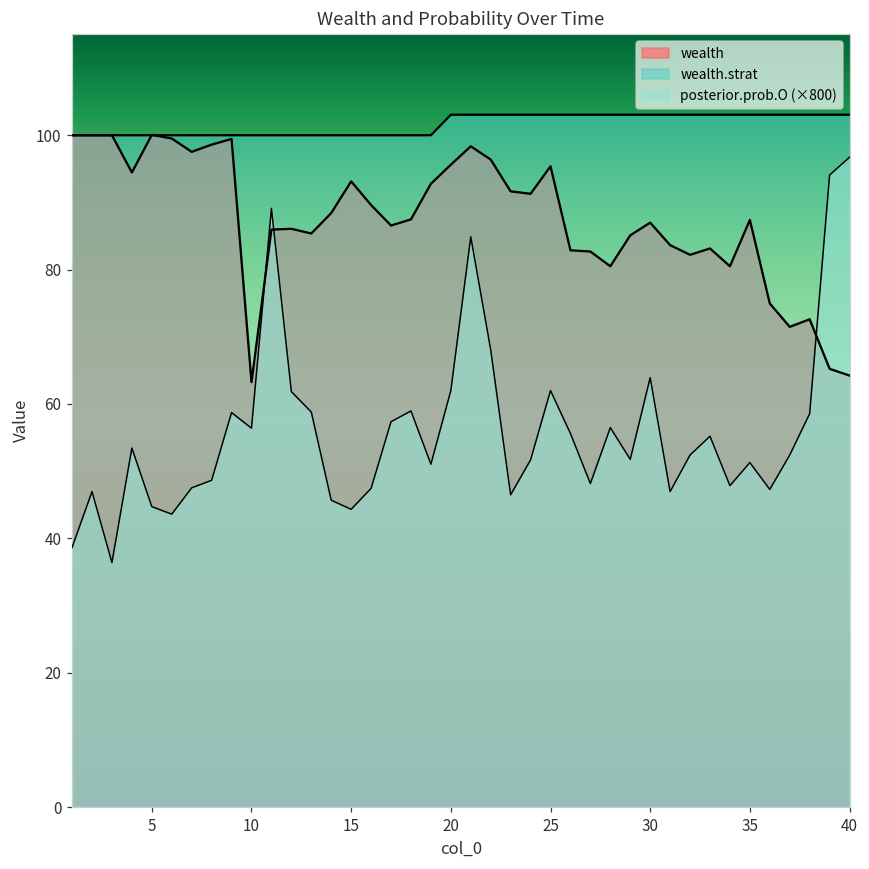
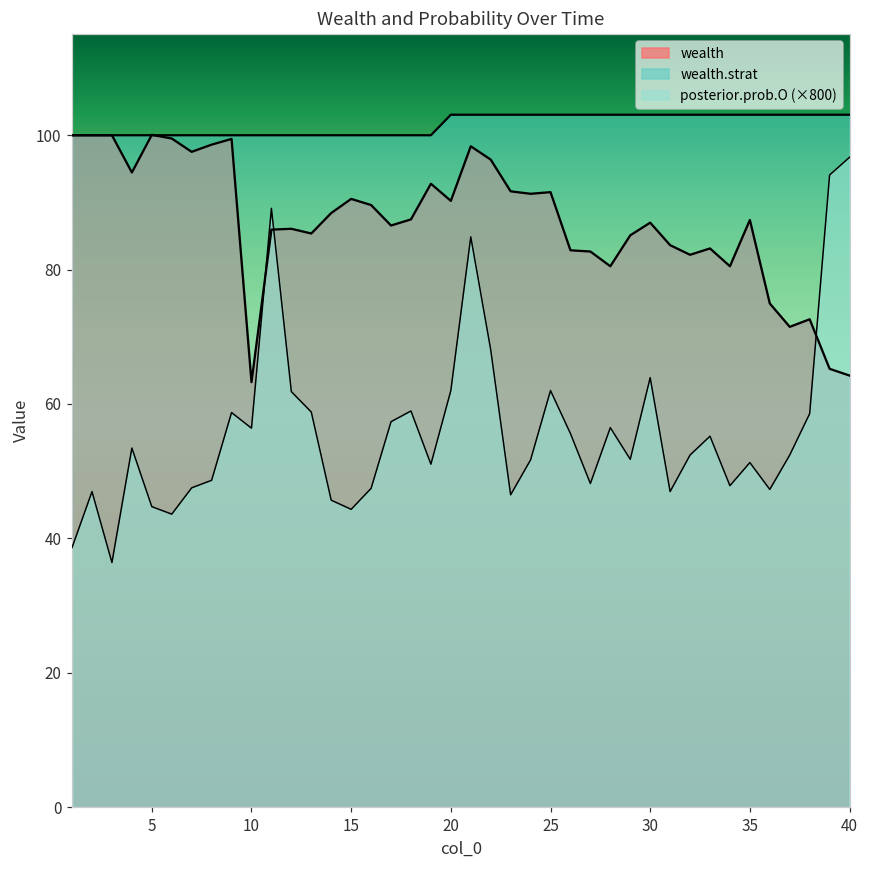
wealth, 15: 93 -> 91
wealth, 20: 96 -> 90
wealth, 25: 95 -> 92
